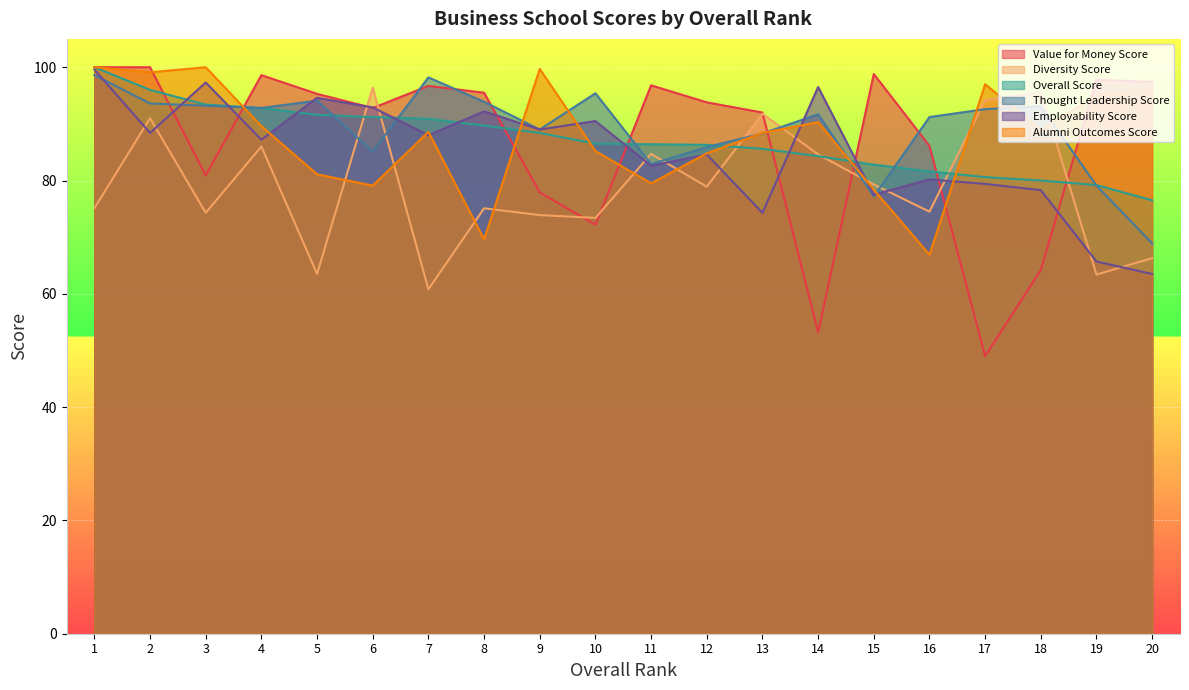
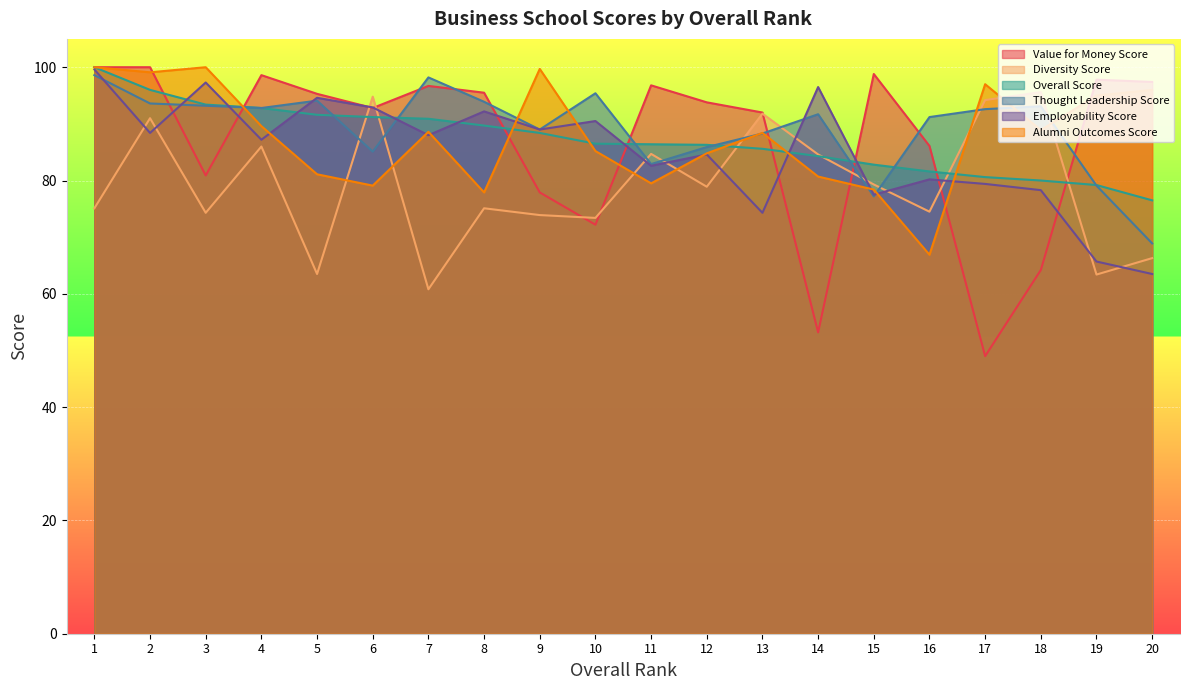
Diversity Score, 6: 96 -> 95
Alumni Outcomes Score, 8: 70 -> 78
Alumni Outcomes Score, 14: 90 -> 81
